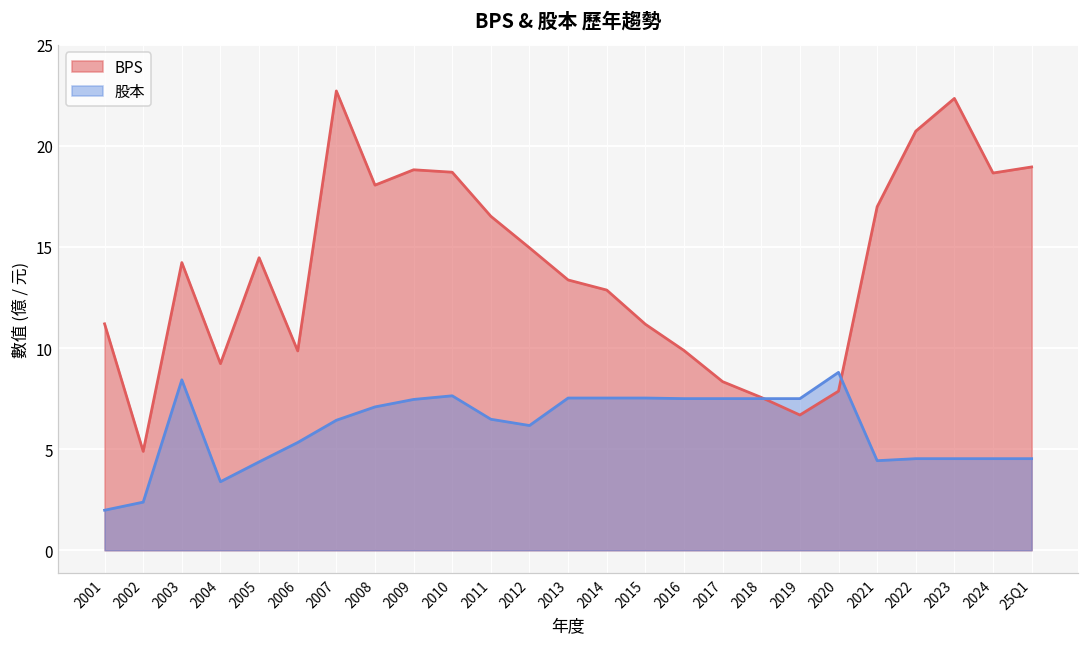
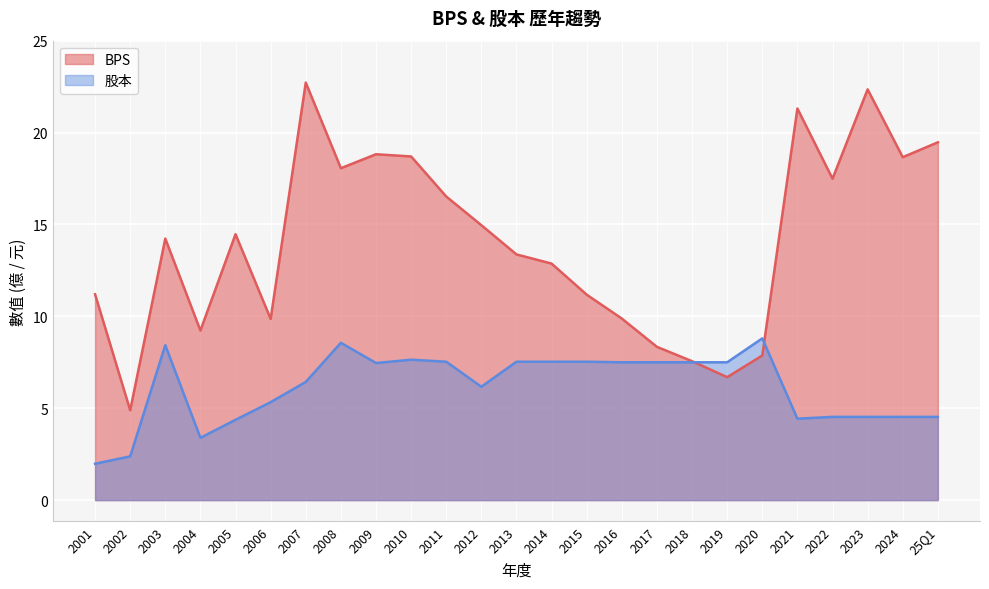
股本, 2008: 7.1 -> 8.6
股本, 2011: 6.5 -> 7.5
BPS, 2021: 17.0 -> 21.3
BPS, 2022: 20.7 -> 17.5
BPS, 25Q1: 19.0 -> 19.5
